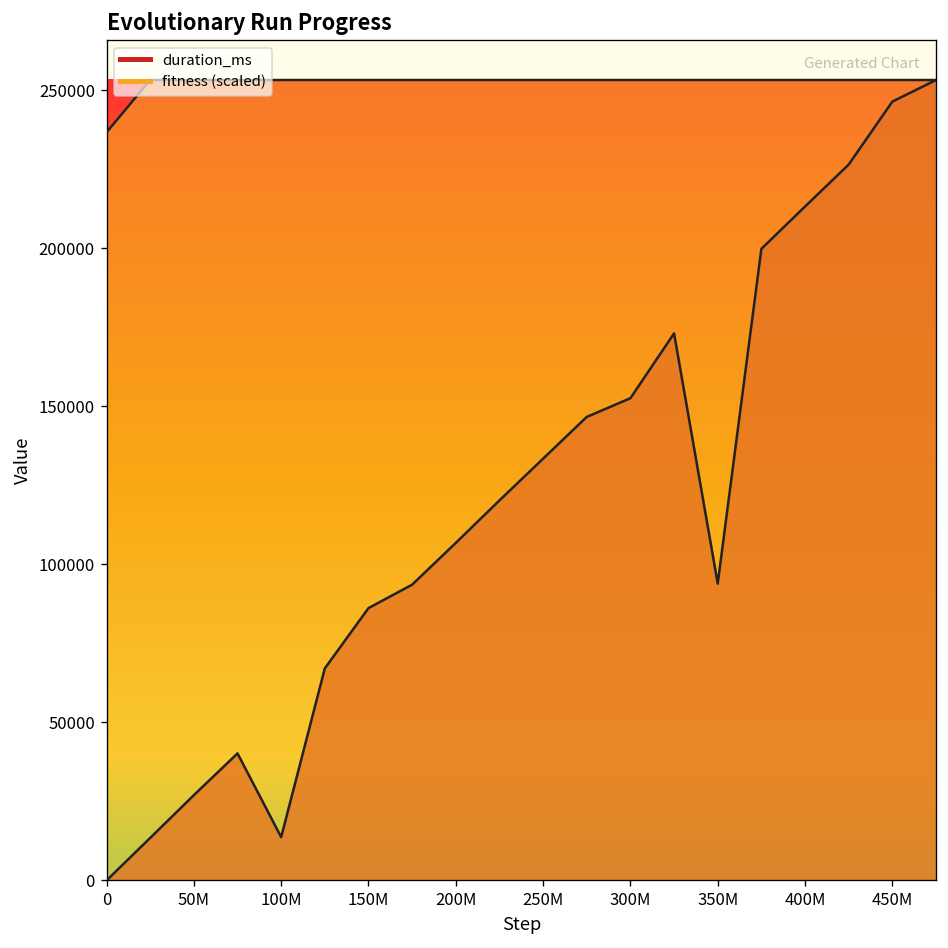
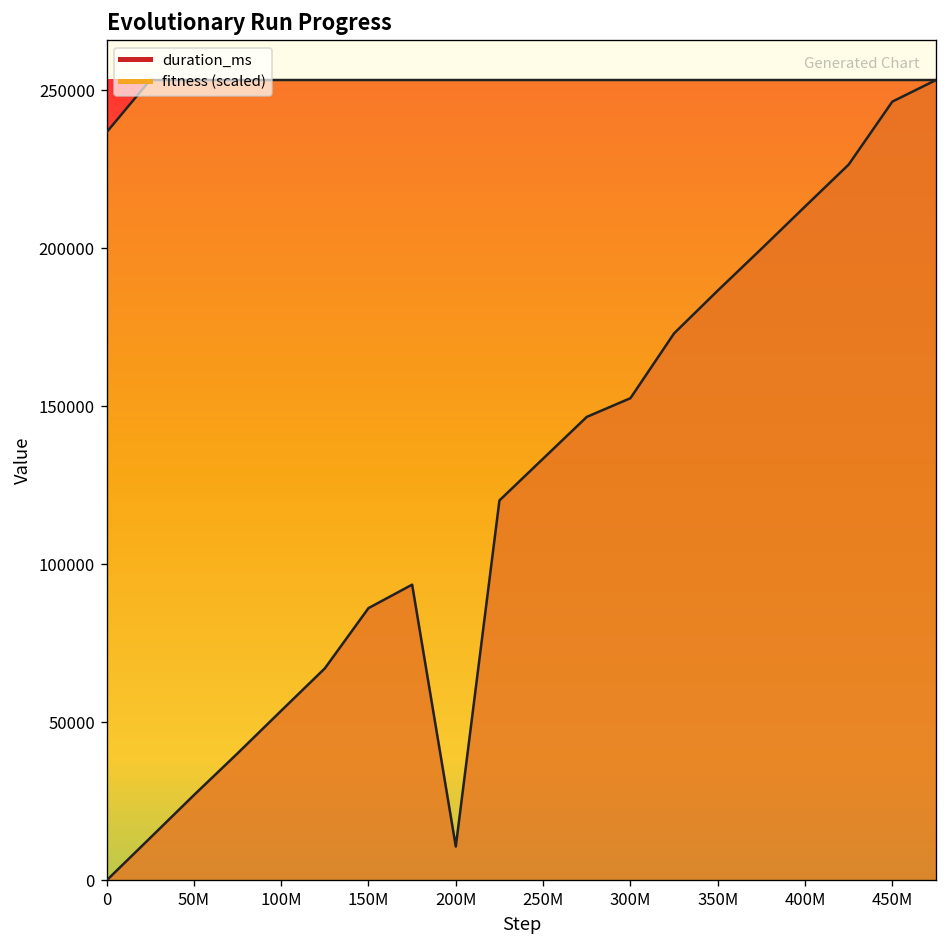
duration_ms, 100M: 14000 -> 54000
duration_ms, 200M: 107000 -> 11000
duration_ms, 350M: 94000 -> 187000
